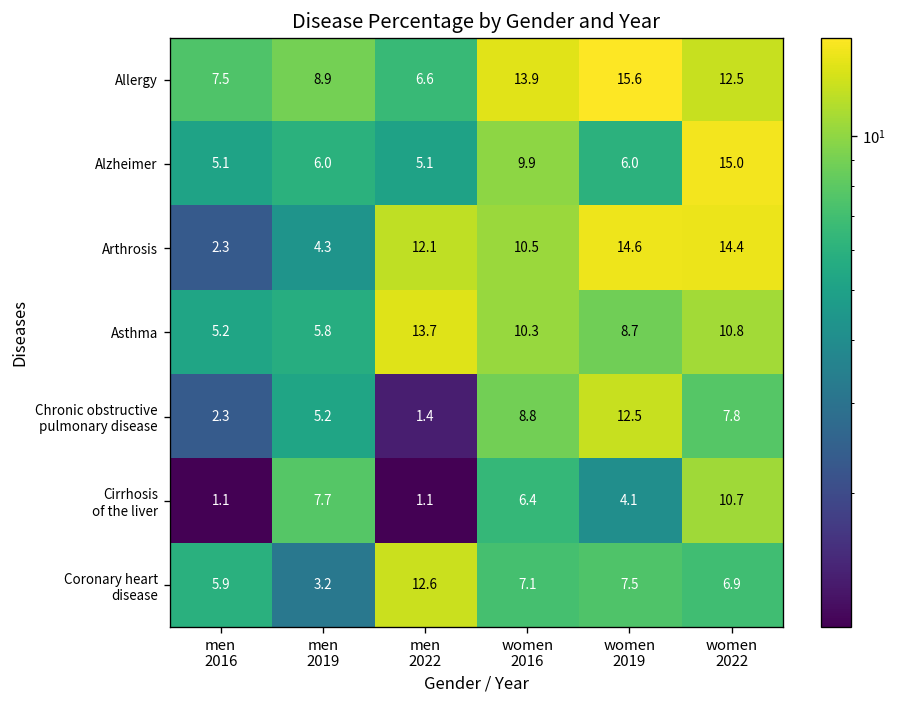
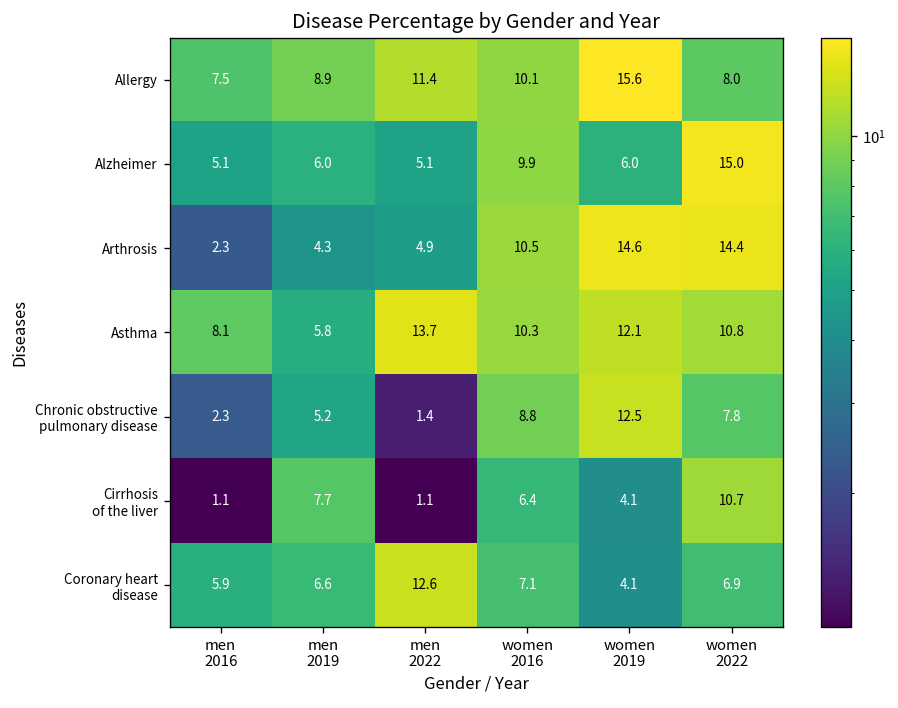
Allergy, men 2022: 6.6 -> 11.4
Allergy, women 2016: 13.9 -> 10.1
Allergy, women 2022: 12.5 -> 8.0
Arthrosis, men 2022: 12.1 -> 4.9
Asthma, men 2016: 5.2 -> 8.1
Asthma, women 2019: 8.7 -> 12.1
Coronary heart disease, men 2019: 3.2 -> 6.6
Coronary heart disease, women 2019: 7.5 -> 4.1
